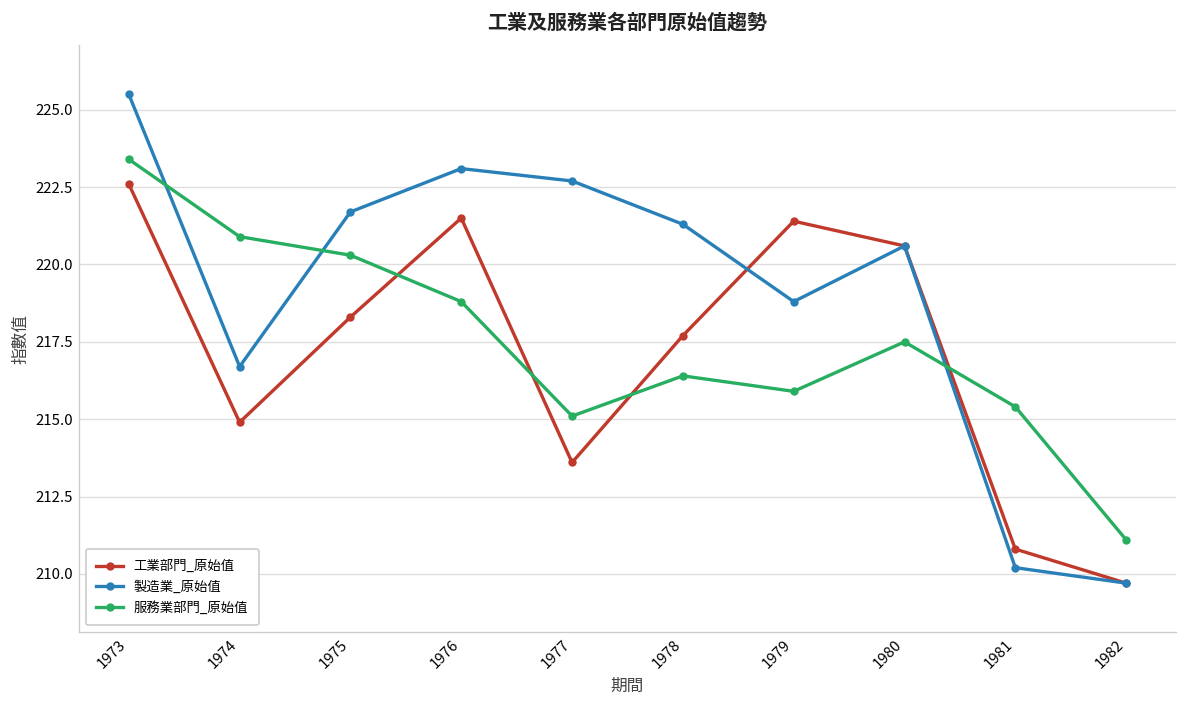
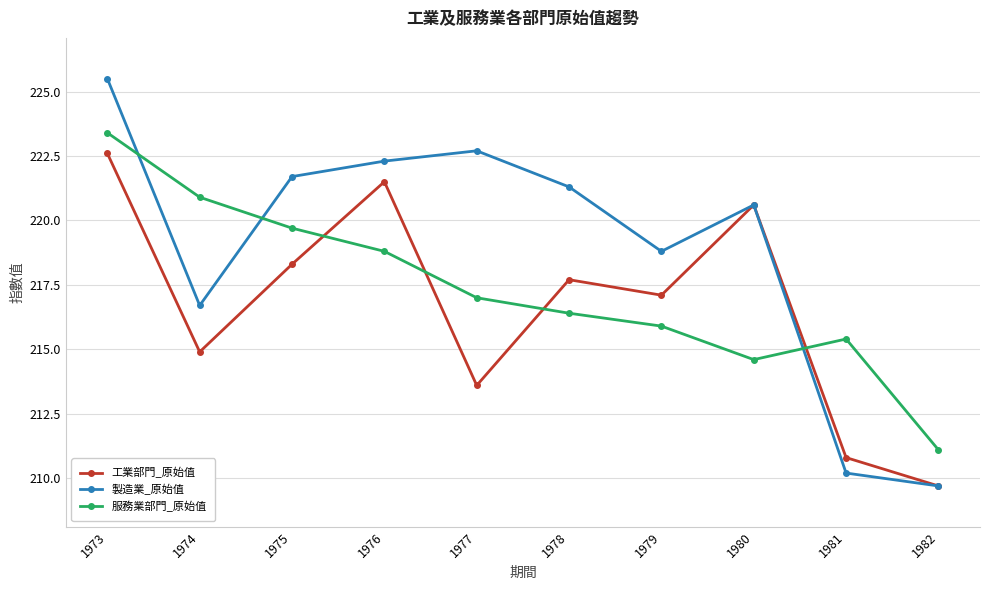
服務業部門_原始值, 1975: 220.3 -> 219.7
製造業_原始值, 1976: 223.1 -> 222.3
服務業部門_原始值, 1977: 215.1 -> 217.0
工業部門_原始值, 1979: 221.4 -> 217.1
服務業部門_原始值, 1980: 217.5 -> 214.6
